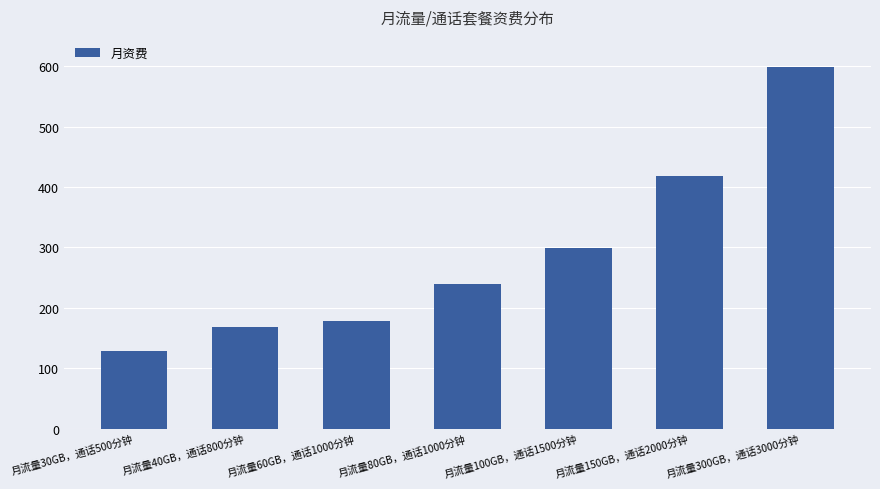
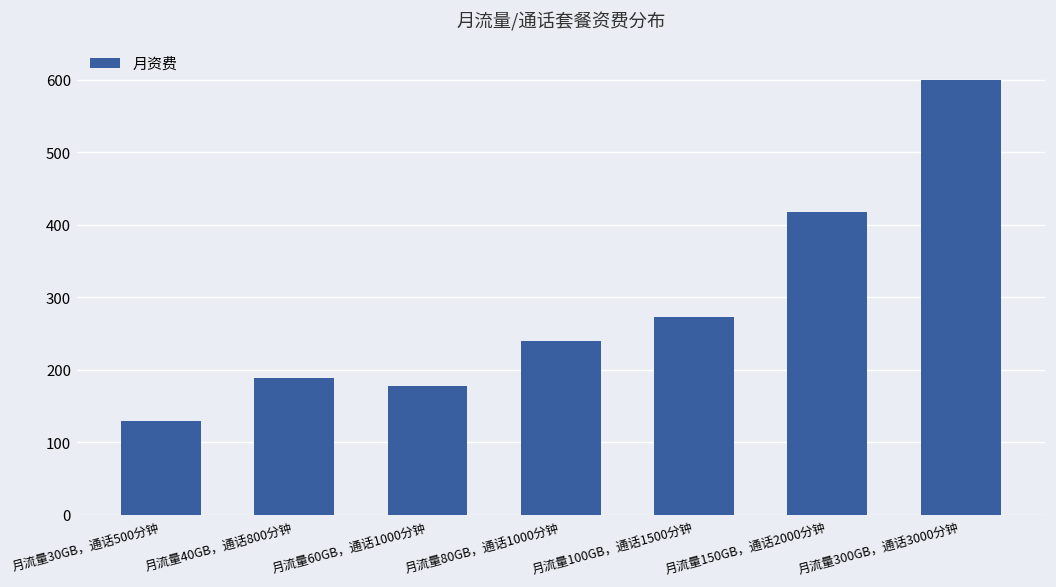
月流量40GB，通话800分钟: 170 -> 190
月流量100GB，通话1500分钟: 300 -> 270
